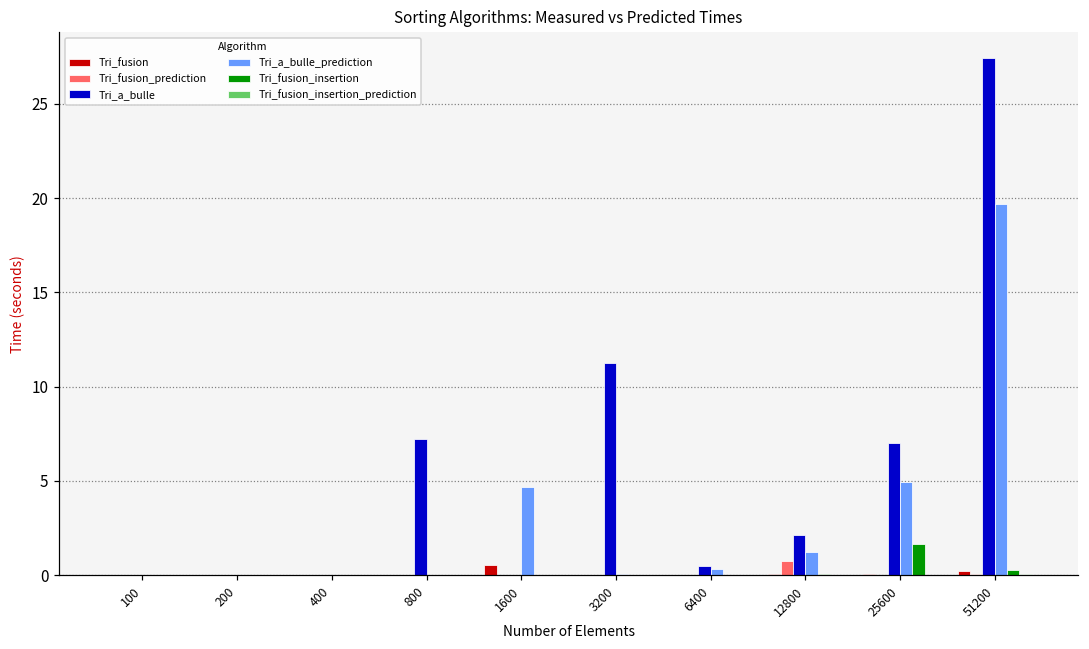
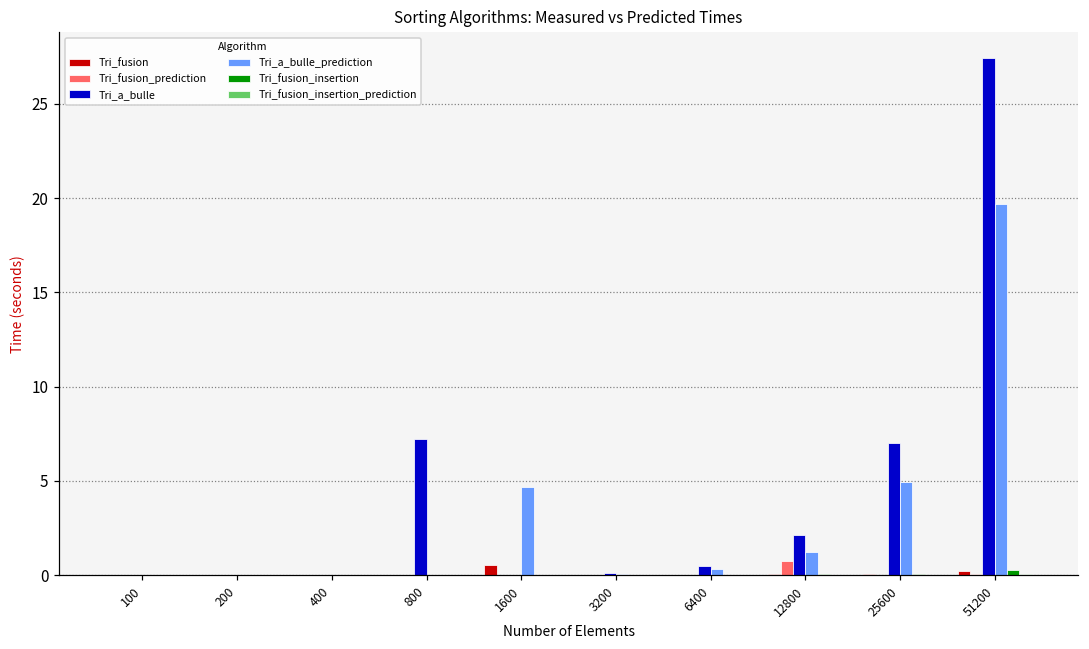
Tri_a_bulle, 3200: 11.3 -> 0.1
Tri_fusion_insertion, 25600: 1.7 -> 0.1
